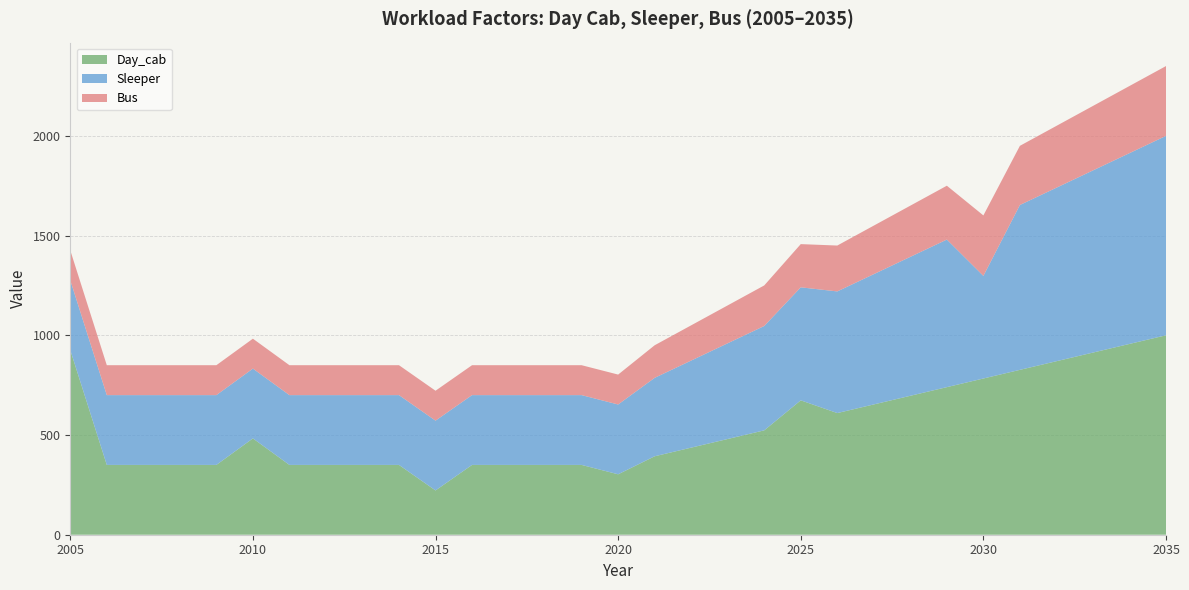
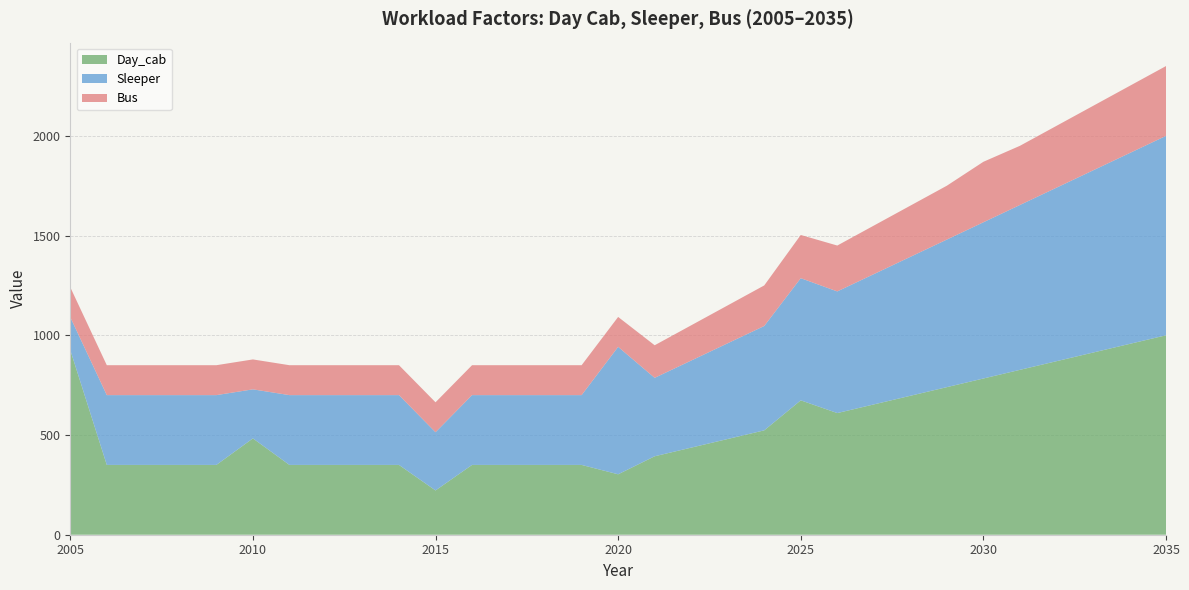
Sleeper, 2005: 350 -> 170
Sleeper, 2010: 350 -> 250
Sleeper, 2015: 350 -> 290
Sleeper, 2020: 350 -> 640
Sleeper, 2025: 570 -> 610
Sleeper, 2030: 510 -> 780
